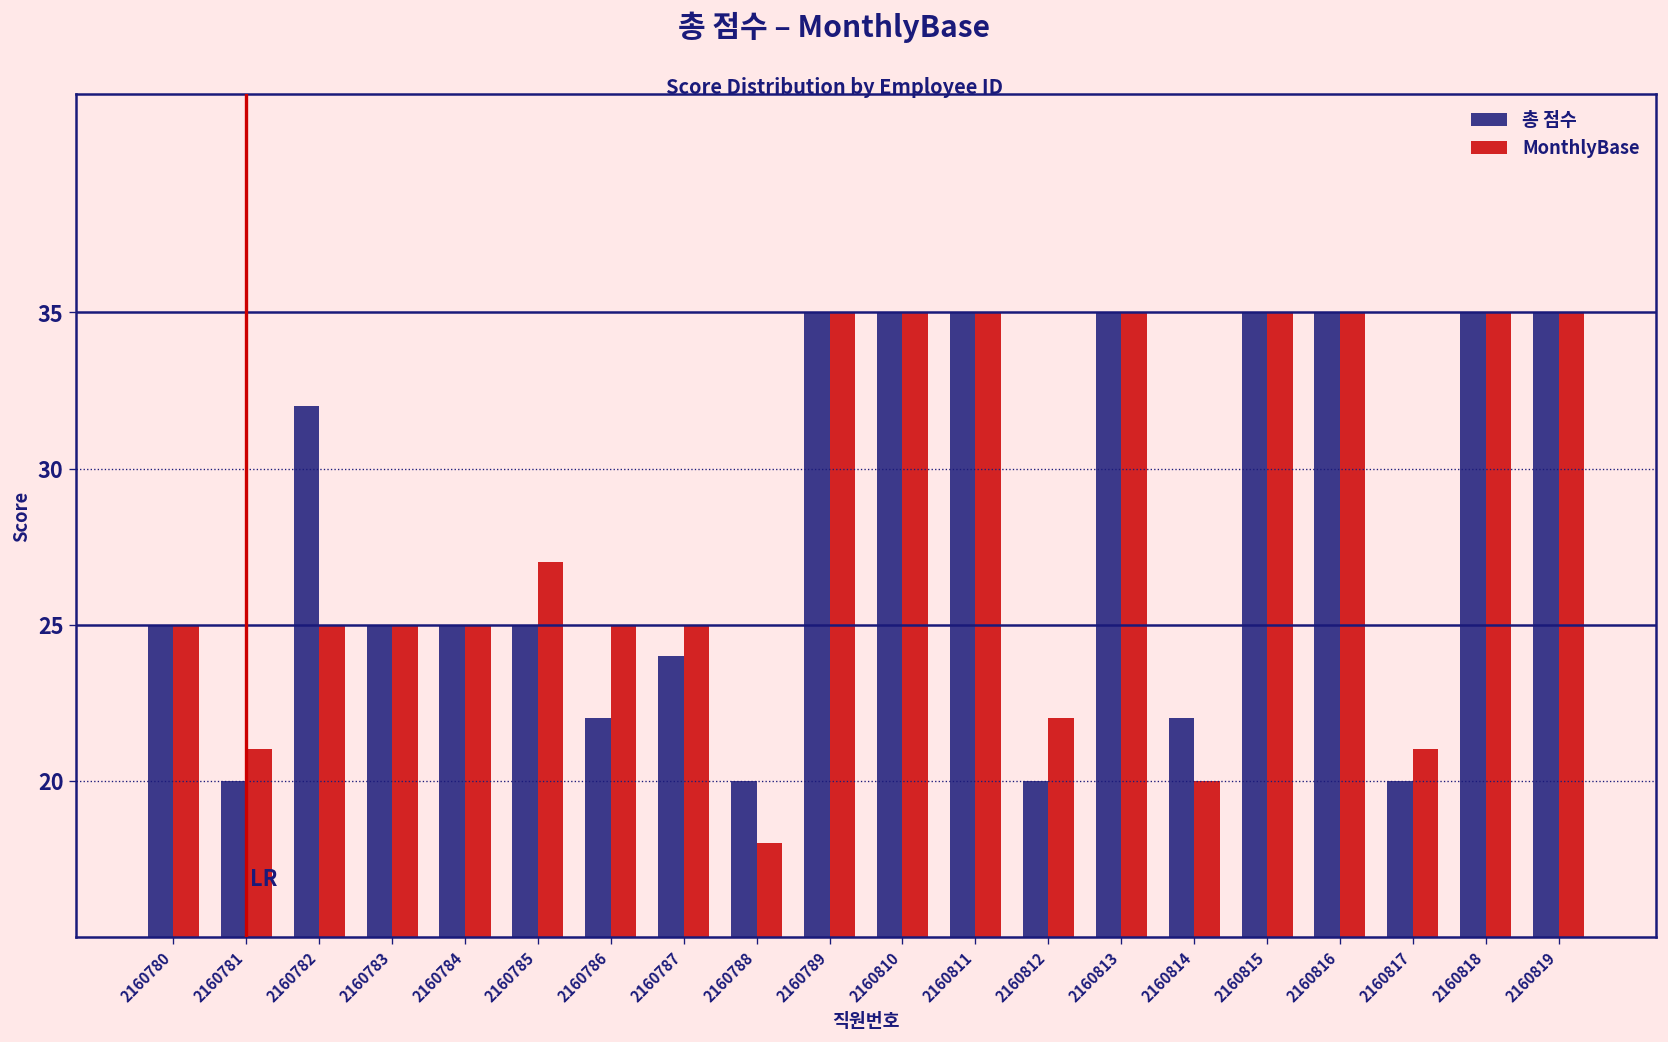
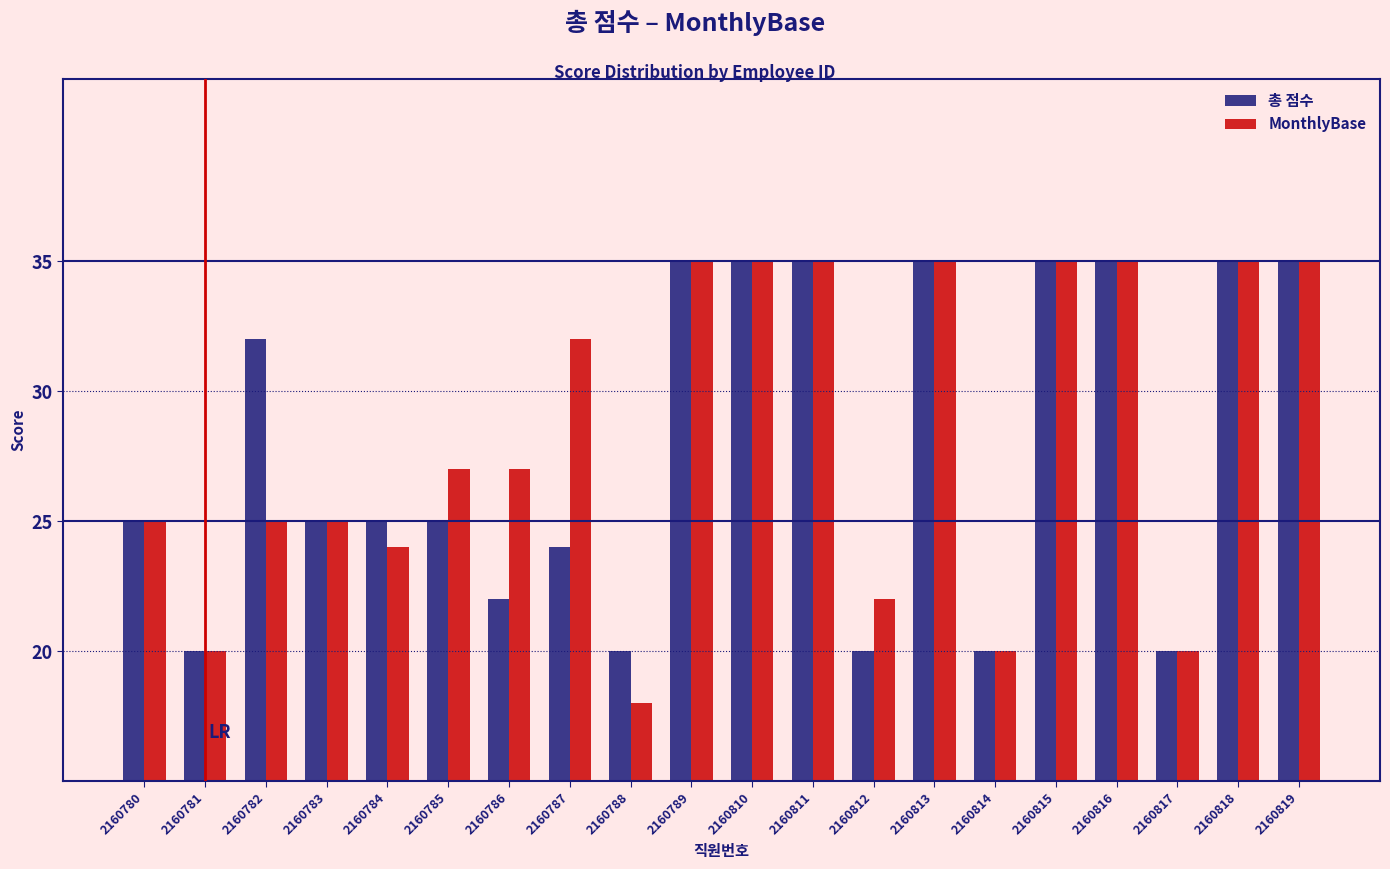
MonthlyBase, 2160781: 21 -> 20
MonthlyBase, 2160784: 25 -> 24
MonthlyBase, 2160786: 25 -> 27
MonthlyBase, 2160787: 25 -> 32
총 점수, 2160814: 22 -> 20
MonthlyBase, 2160817: 21 -> 20
